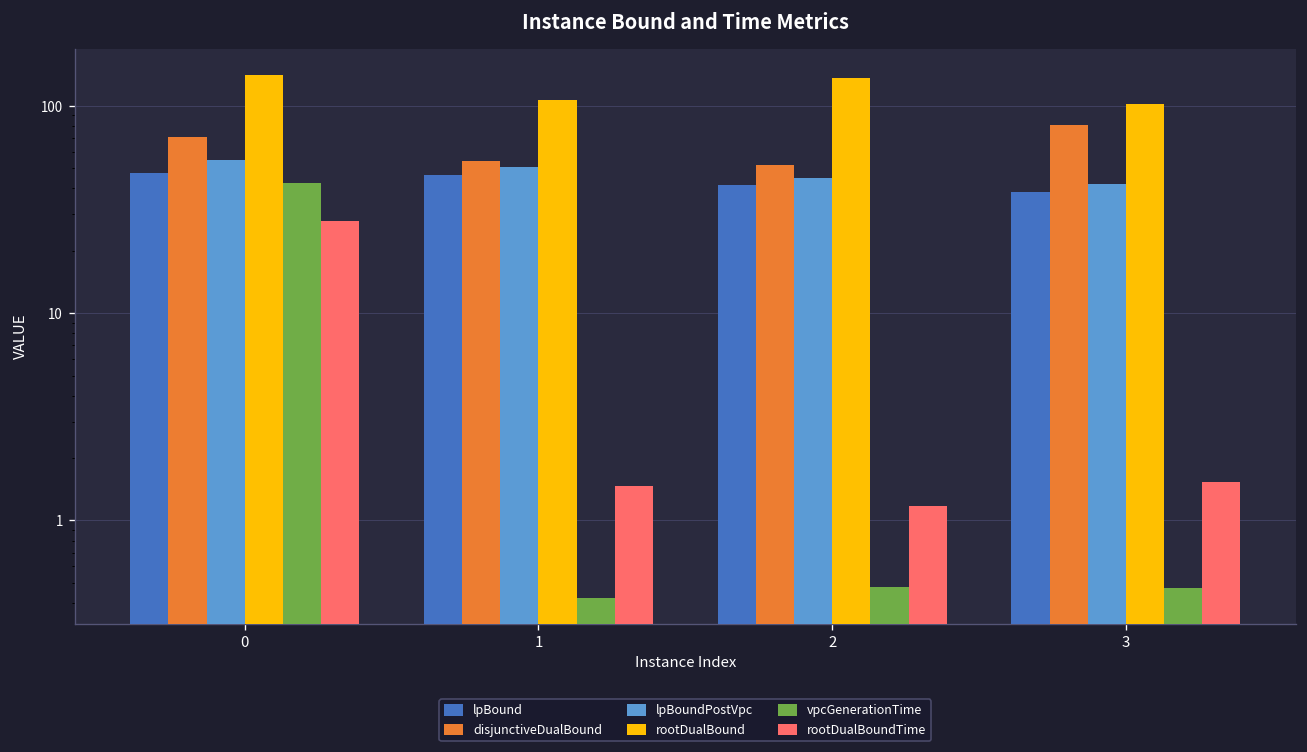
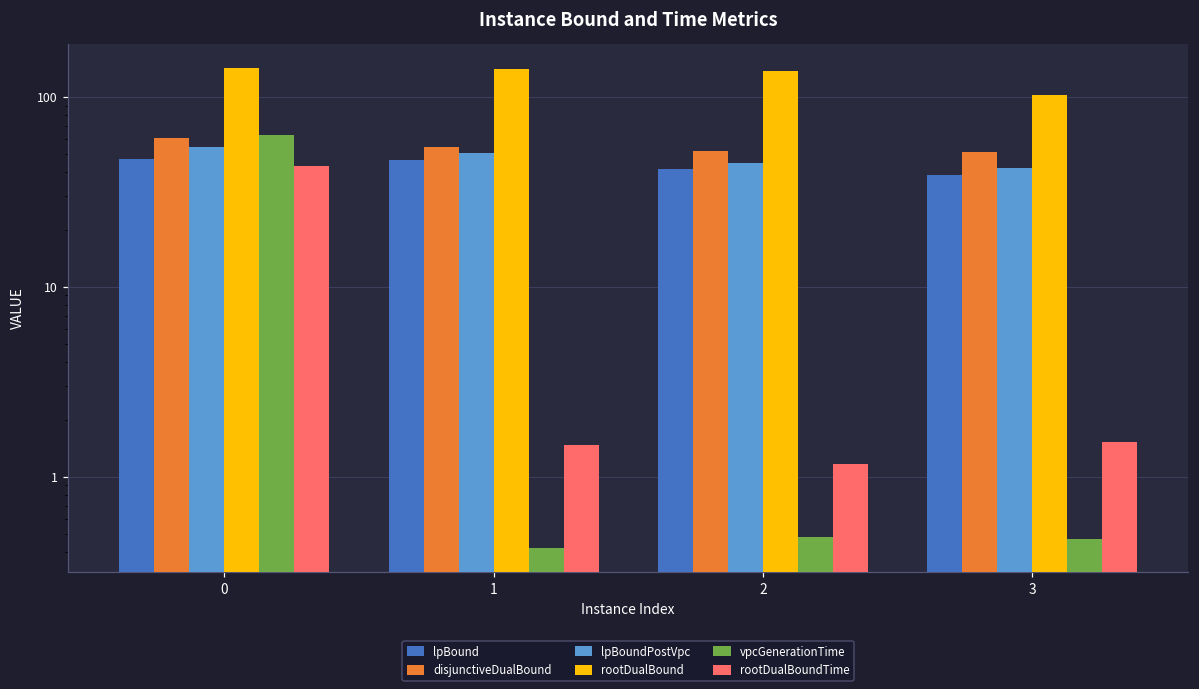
disjunctiveDualBound, 0: 71 -> 61
vpcGenerationTime, 0: 43 -> 63
rootDualBoundTime, 0: 28 -> 43
rootDualBound, 1: 110 -> 140
disjunctiveDualBound, 3: 80 -> 51
